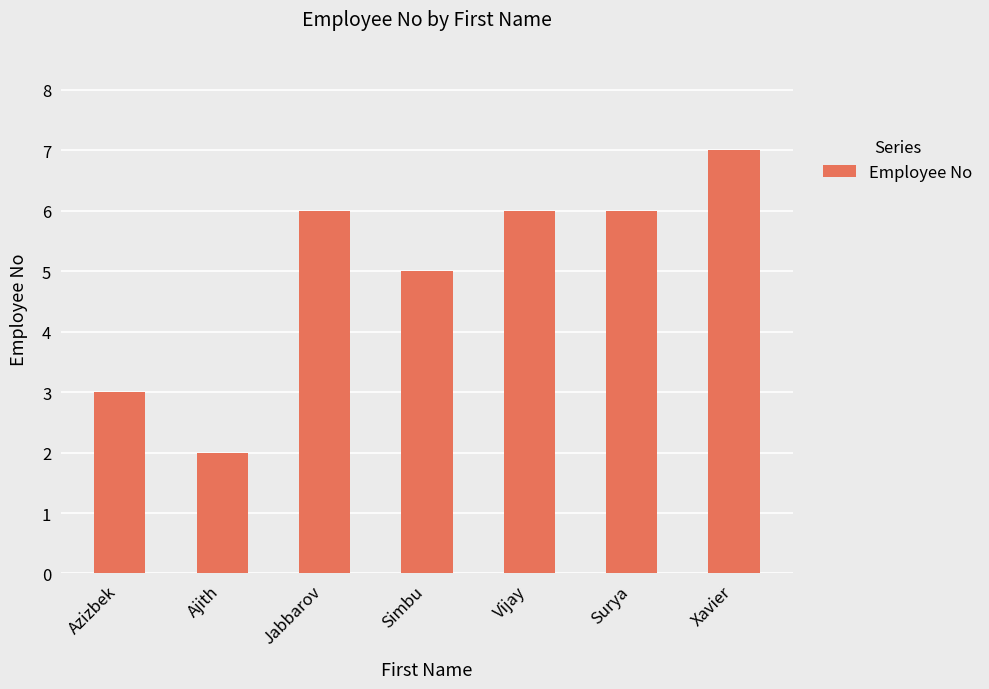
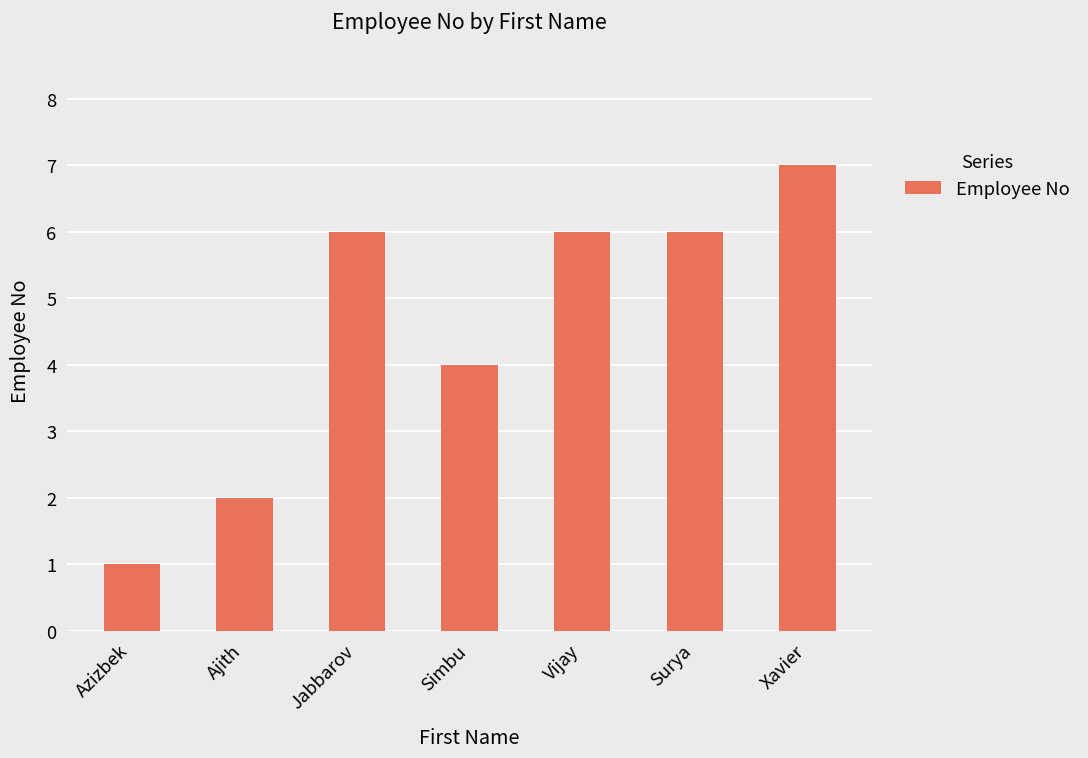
Azizbek: 3 -> 1
Simbu: 5 -> 4
